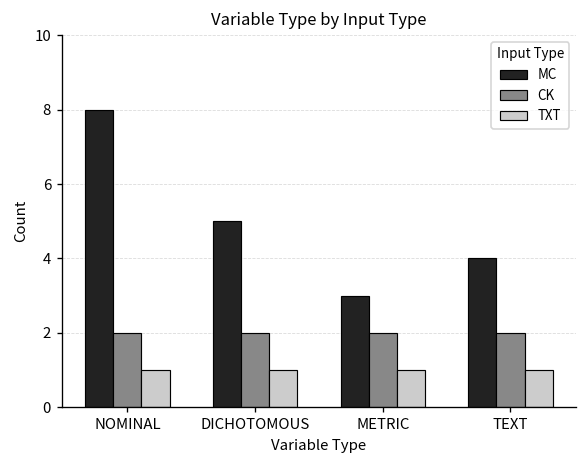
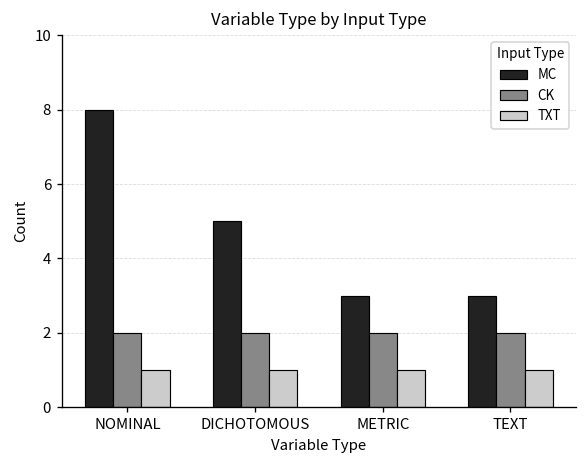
MC, TEXT: 4 -> 3
